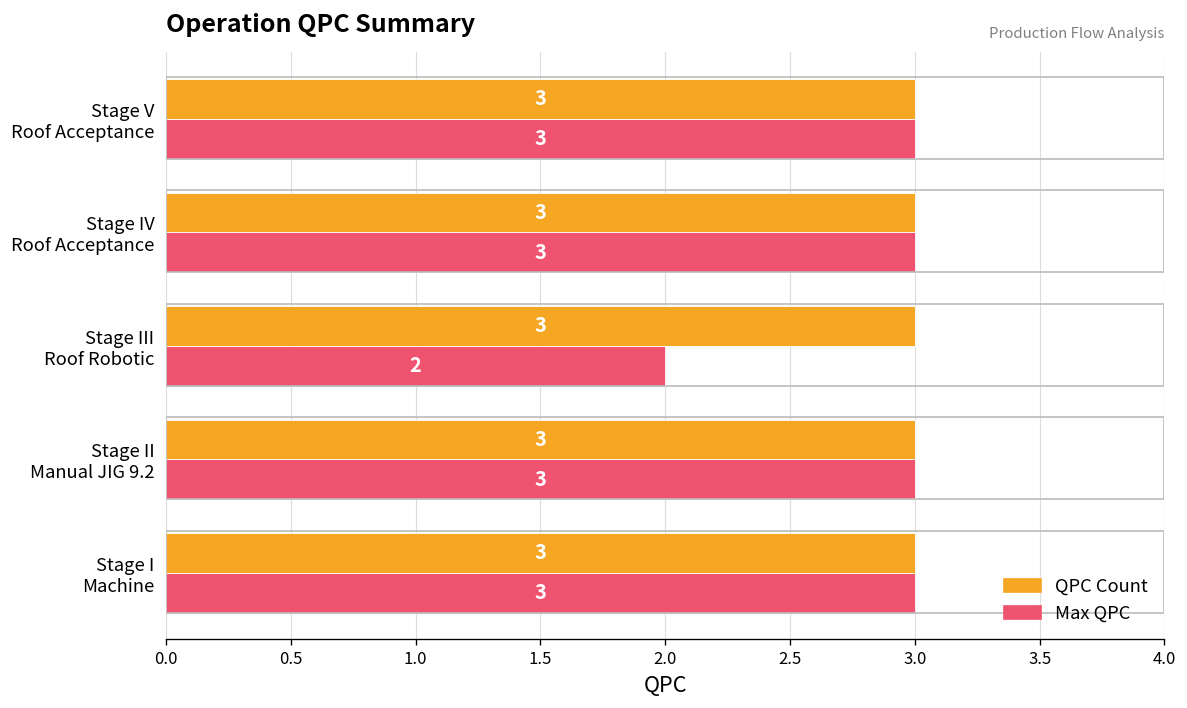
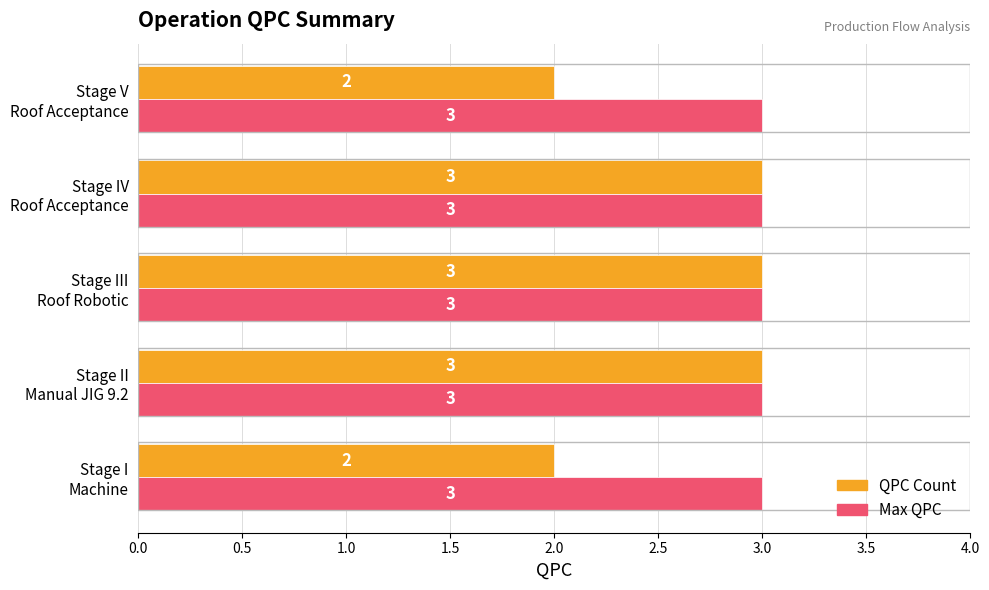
QPC Count, Stage V Roof Acceptance: 3 -> 2
Max QPC, Stage III Roof Robotic: 2 -> 3
QPC Count, Stage I Machine: 3 -> 2
